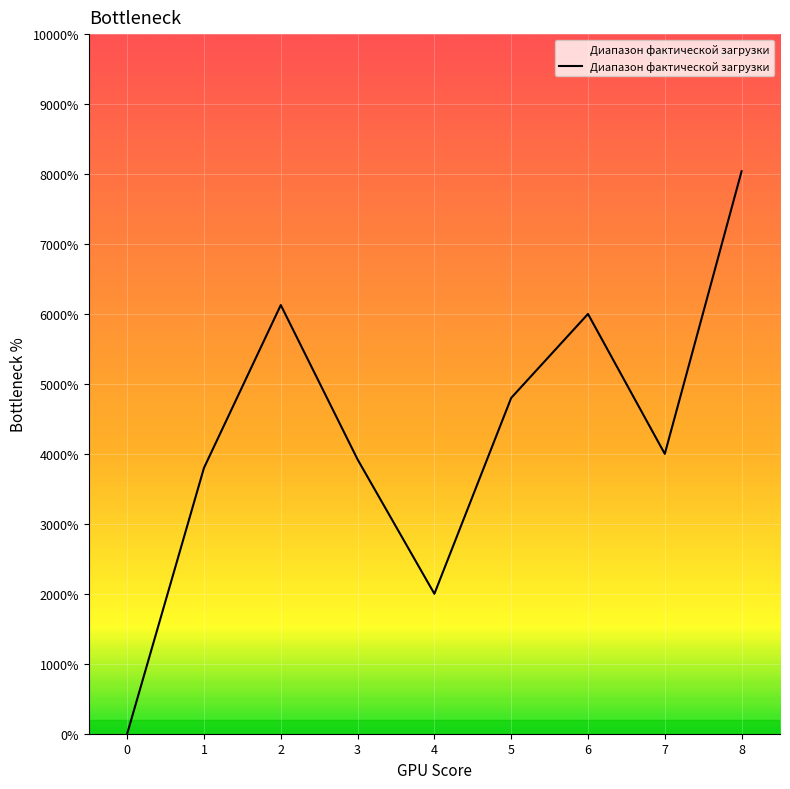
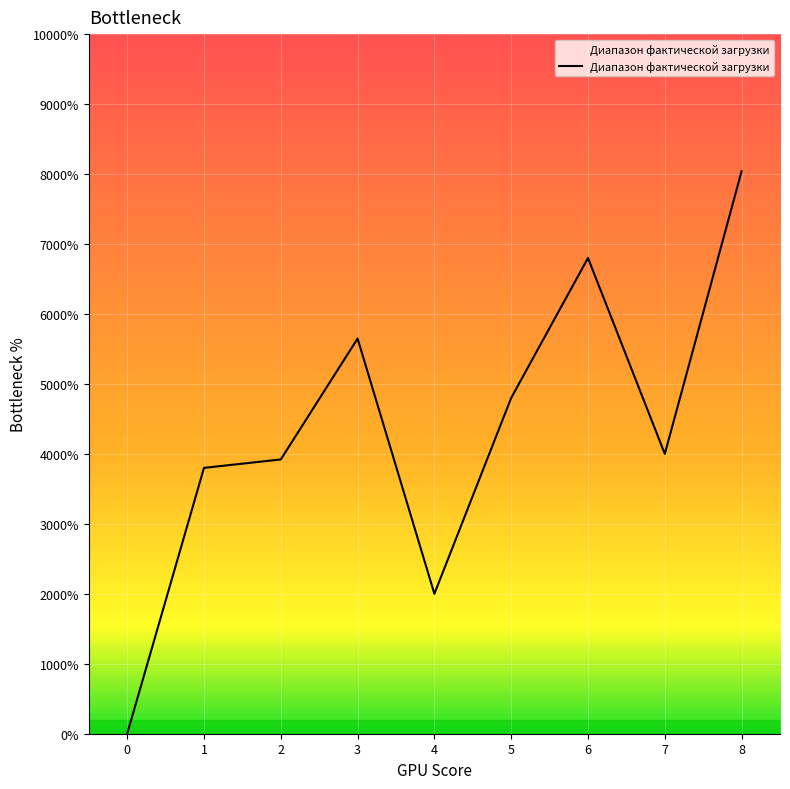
2: 6100% -> 3900%
3: 3900% -> 5600%
6: 6000% -> 6800%
